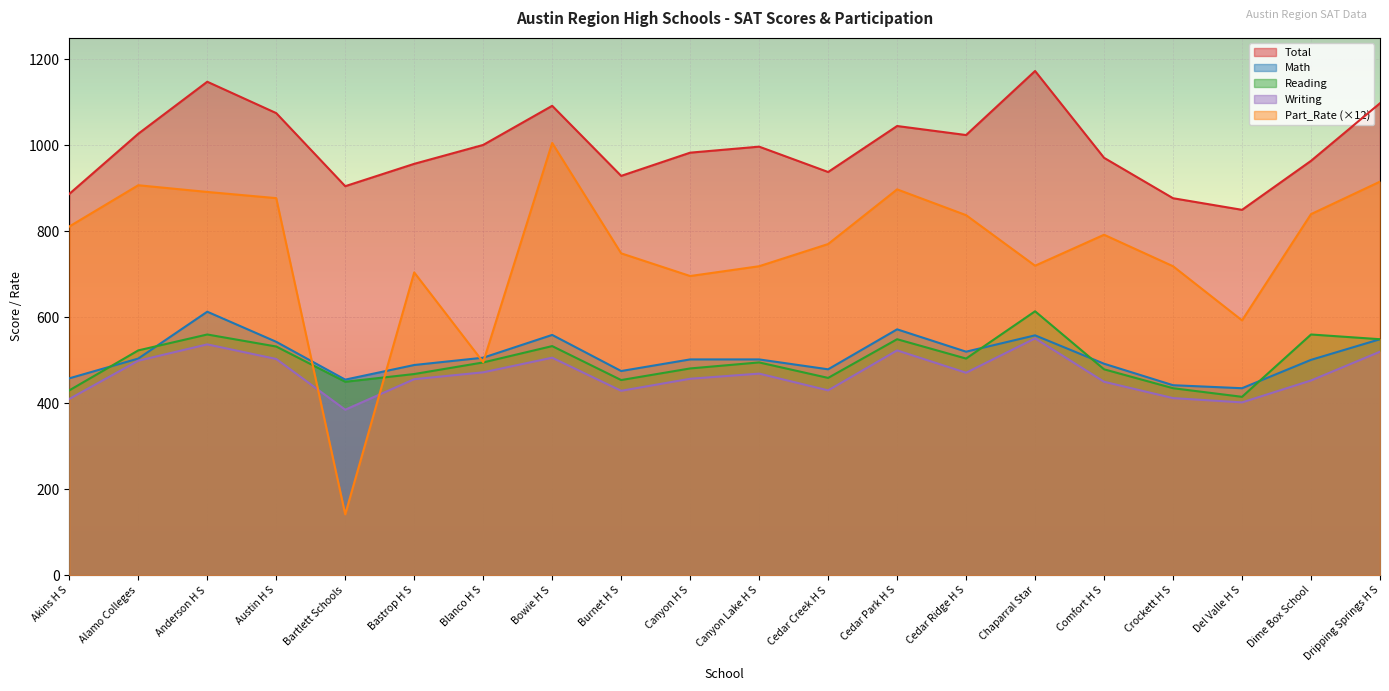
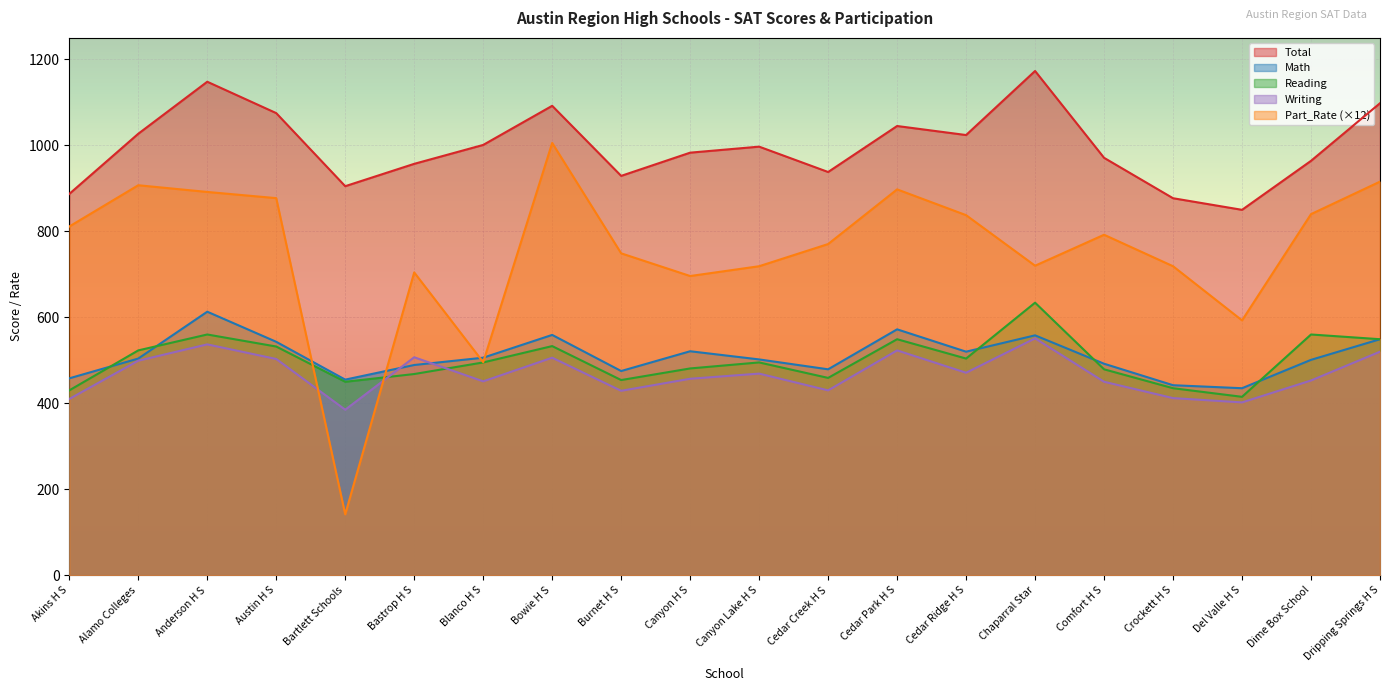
Writing, Bastrop H S: 460 -> 510
Writing, Blanco H S: 470 -> 450
Math, Canyon H S: 500 -> 520
Reading, Chaparral Star: 610 -> 630
